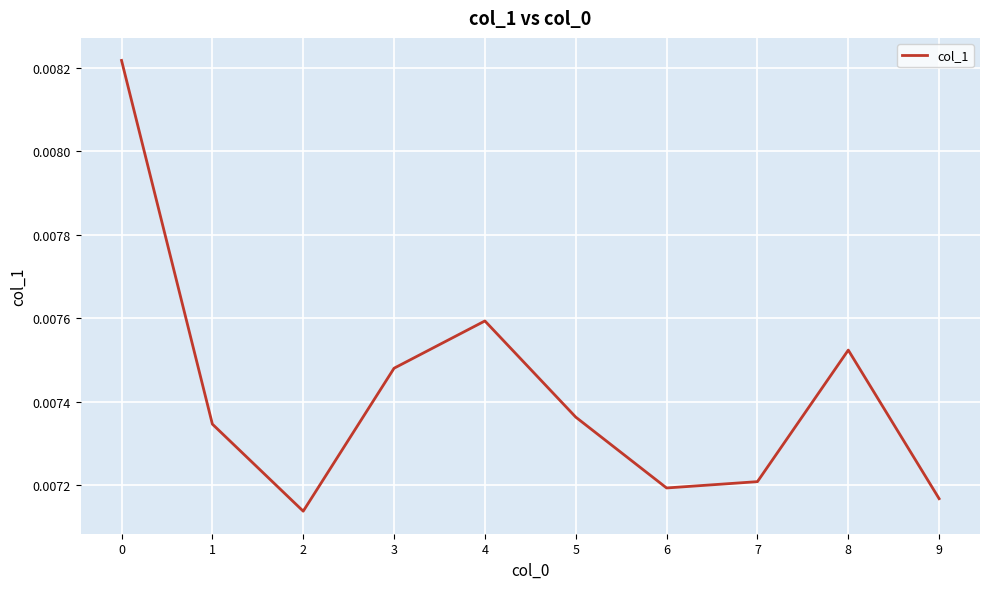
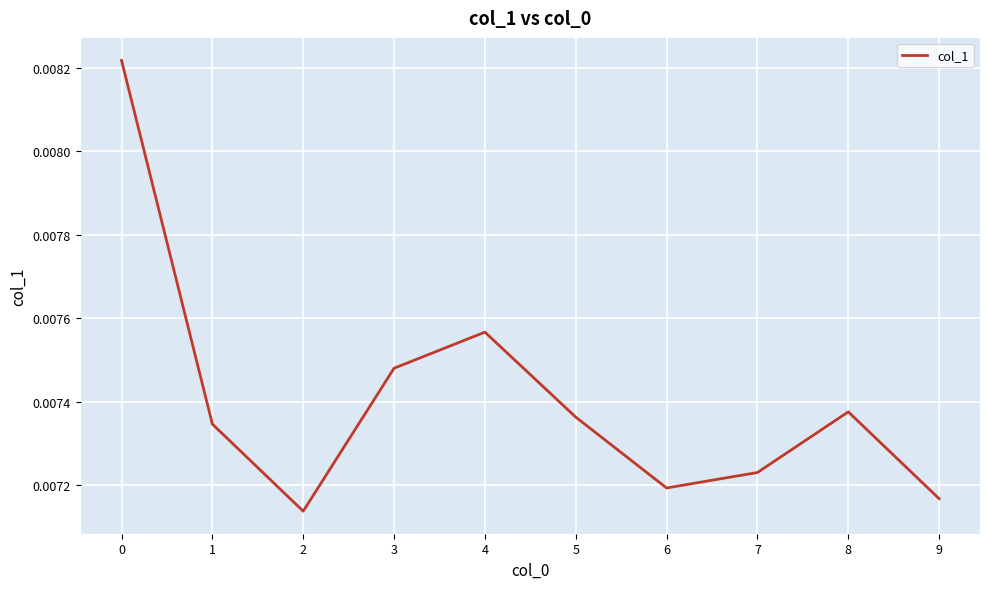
4: 0.00759 -> 0.00757
7: 0.00721 -> 0.00723
8: 0.00752 -> 0.00738
